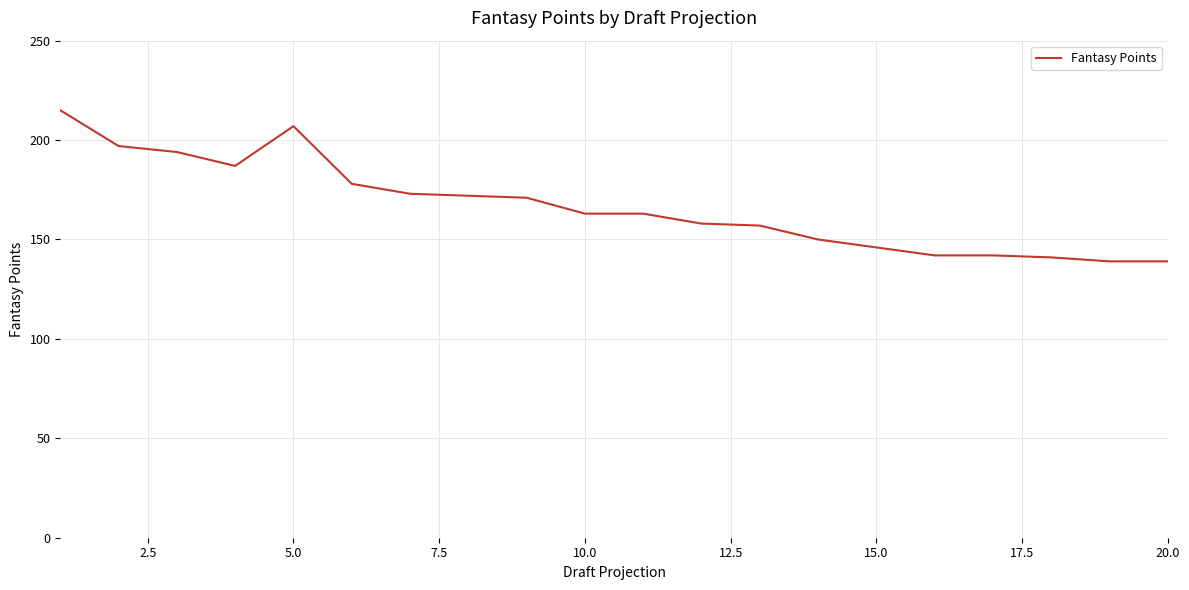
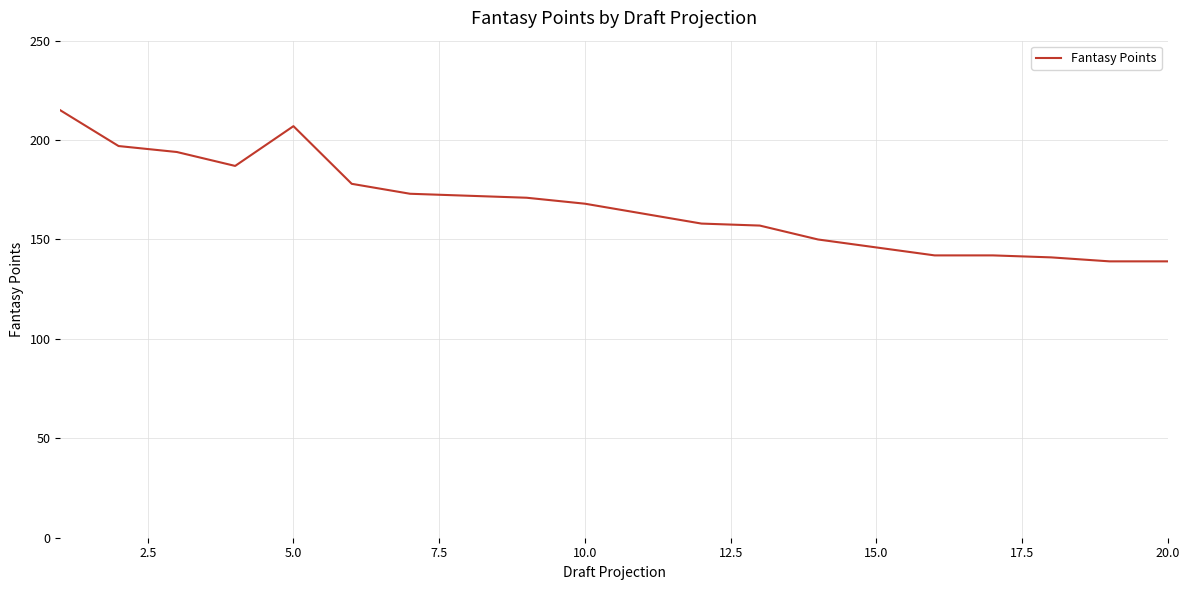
10.0: 163 -> 168
